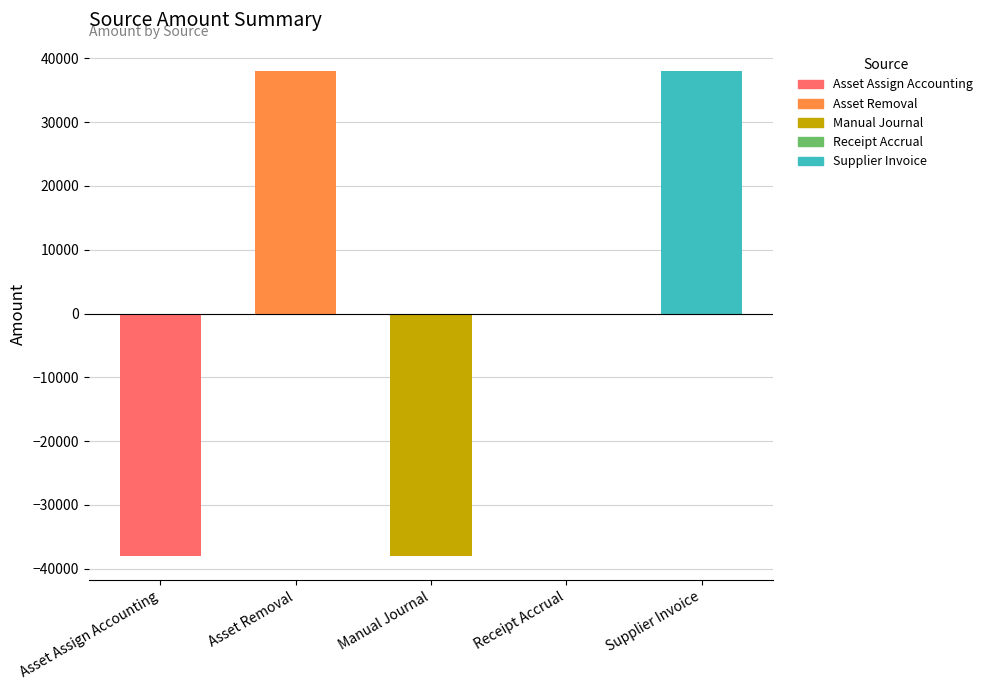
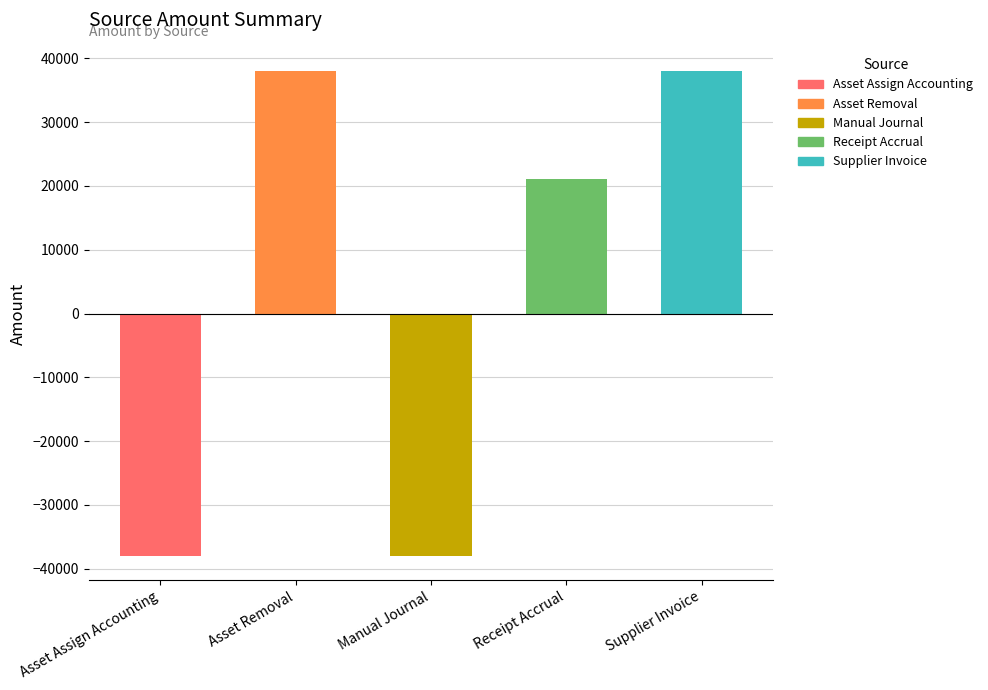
Receipt Accrual, Receipt Accrual: 0 -> 21000
